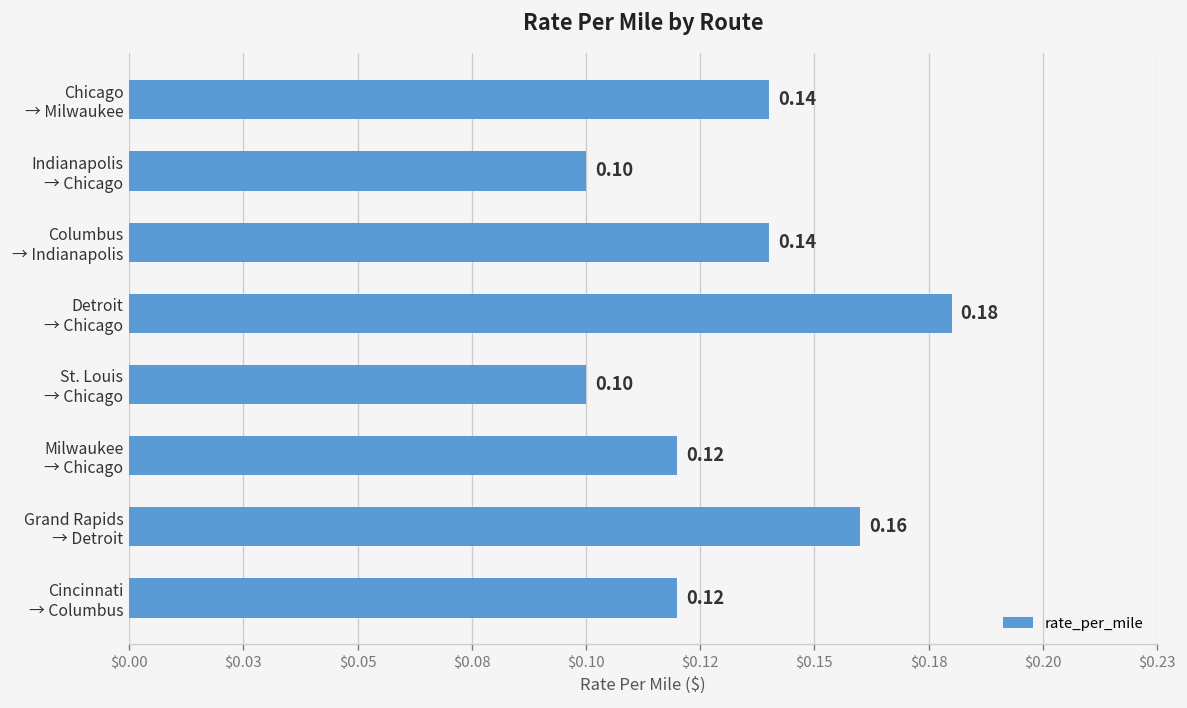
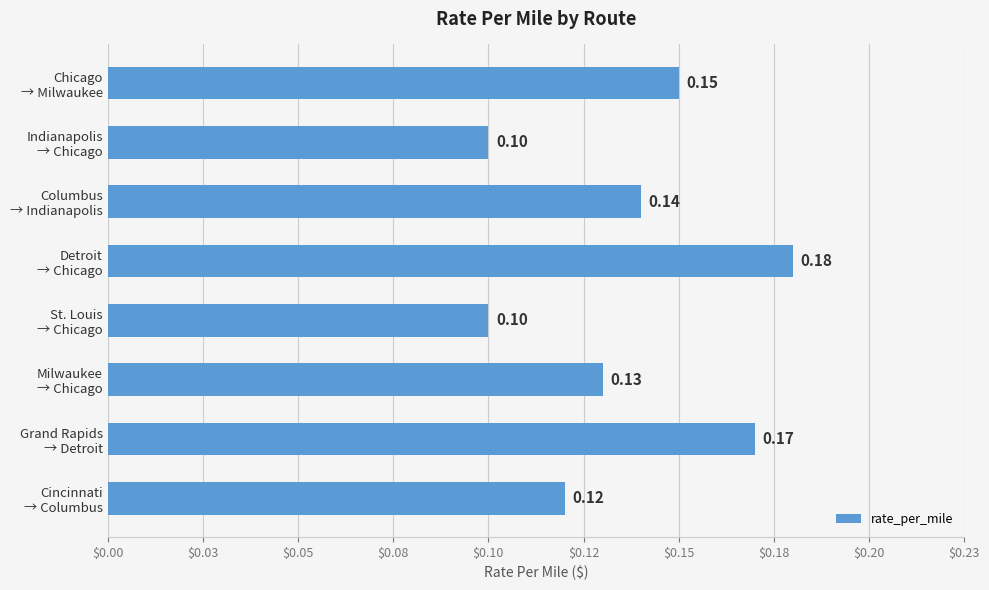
Chicago → Milwaukee: 0.14 -> 0.15
Milwaukee → Chicago: 0.12 -> 0.13
Grand Rapids → Detroit: 0.16 -> 0.17
